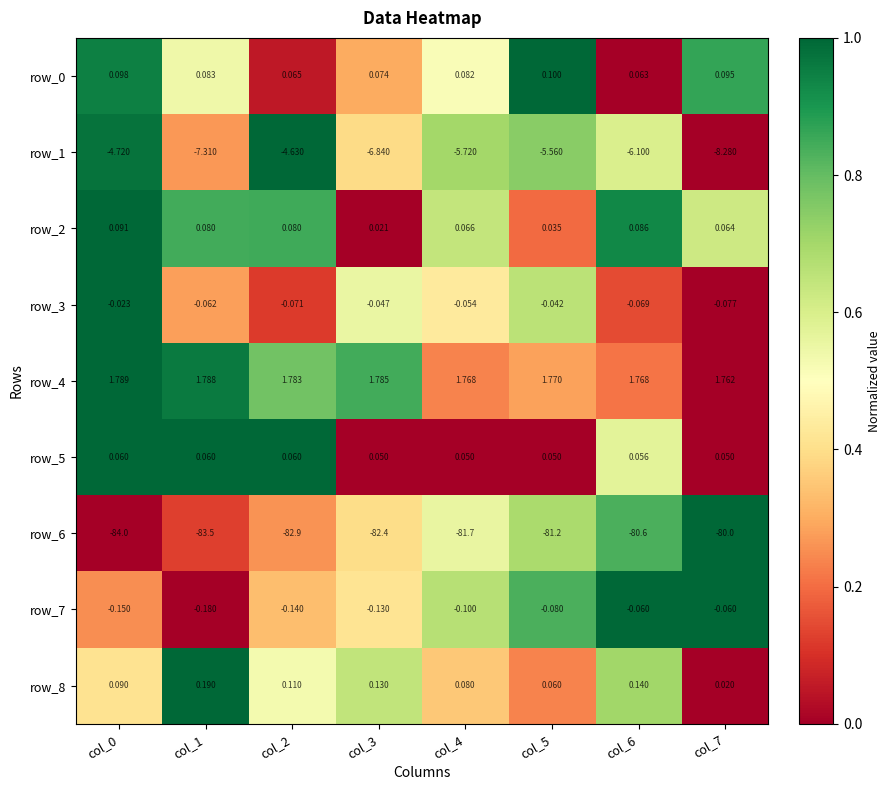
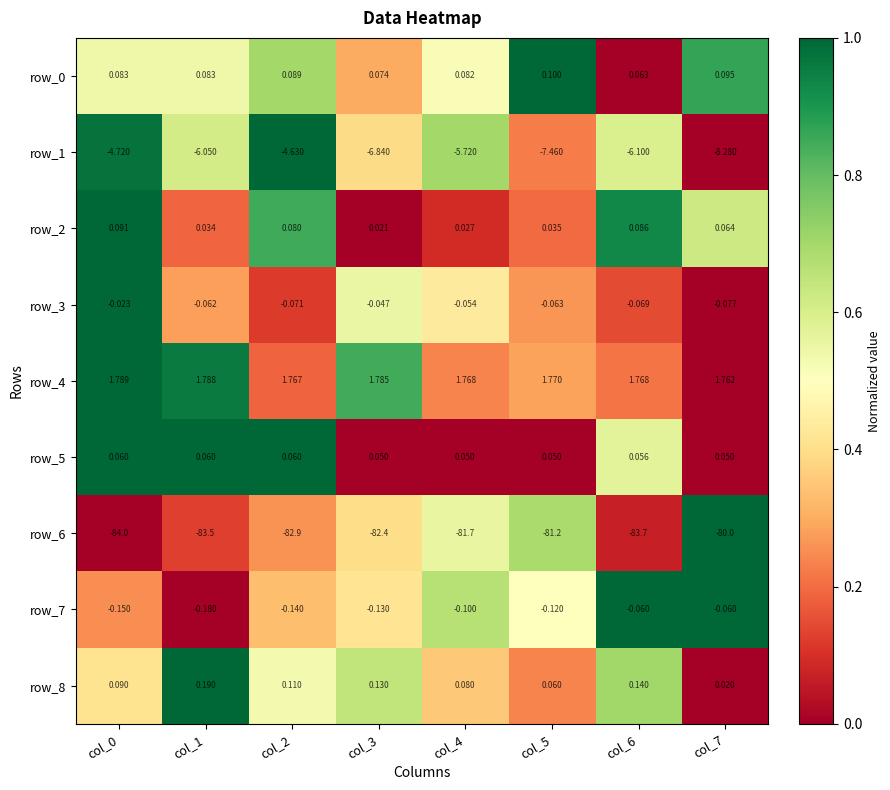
row_0, col_0: 0.098 -> 0.083
row_0, col_2: 0.065 -> 0.089
row_1, col_1: -7.310 -> -6.050
row_1, col_5: -5.560 -> -7.460
row_2, col_1: 0.080 -> 0.034
row_2, col_4: 0.066 -> 0.027
row_3, col_5: -0.042 -> -0.063
row_4, col_2: 1.783 -> 1.767
row_6, col_6: -80.6 -> -83.7
row_7, col_5: -0.080 -> -0.120
